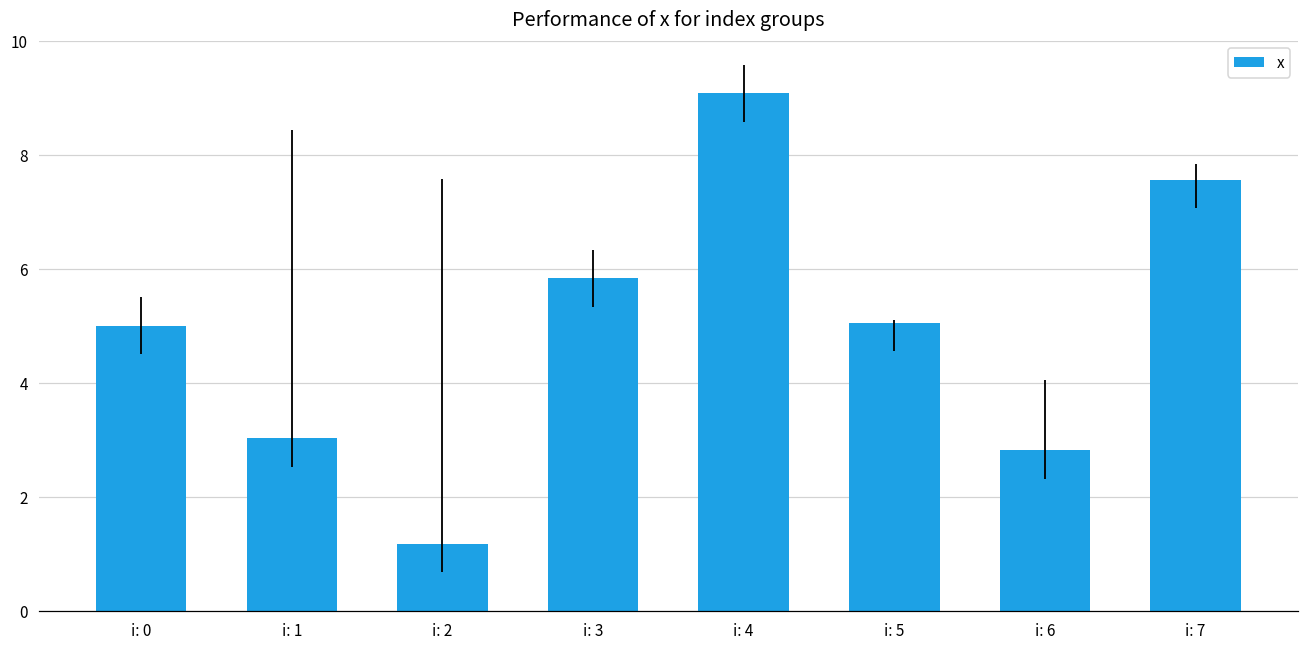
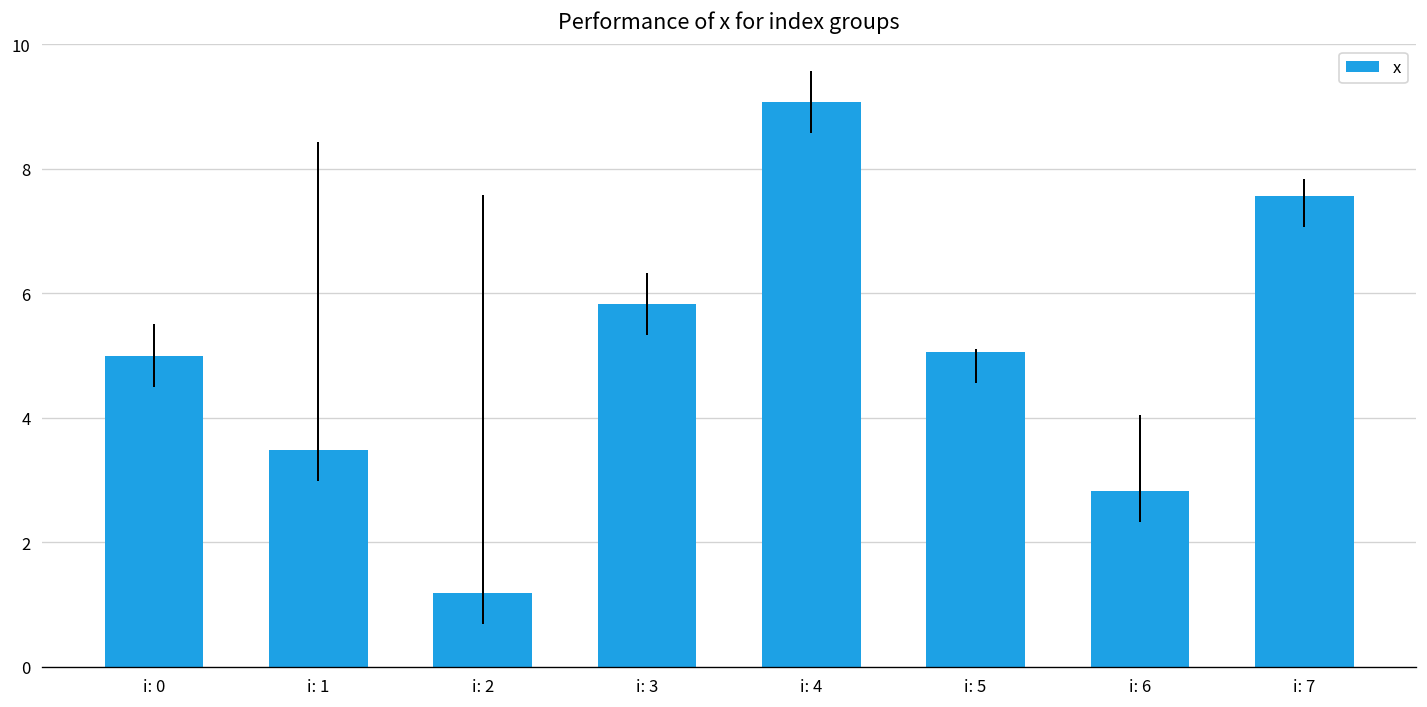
i: 1: 3.0 -> 3.5
